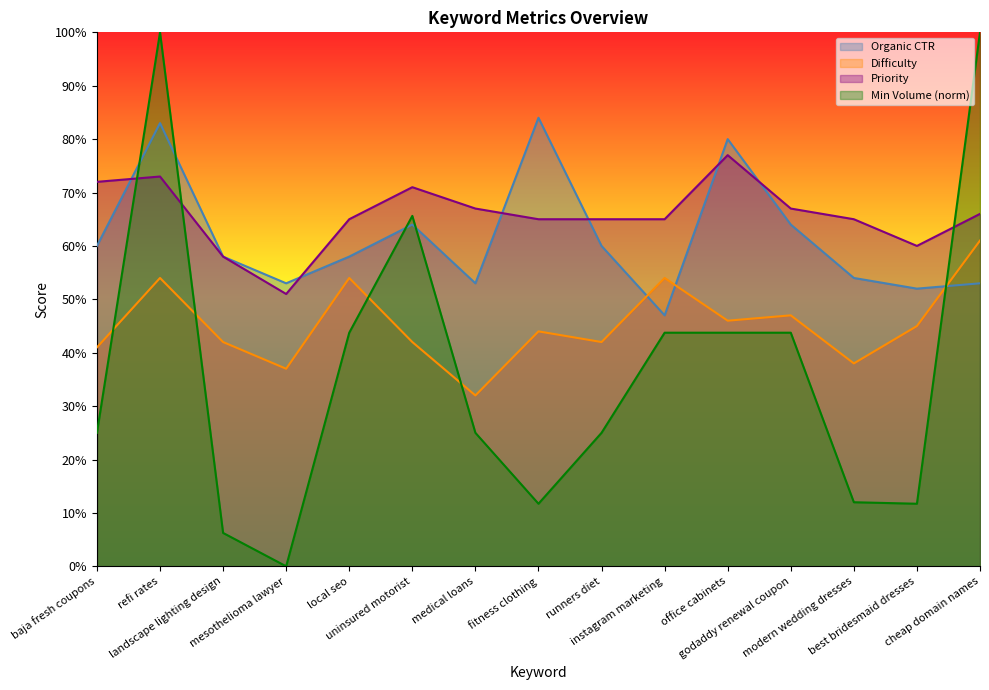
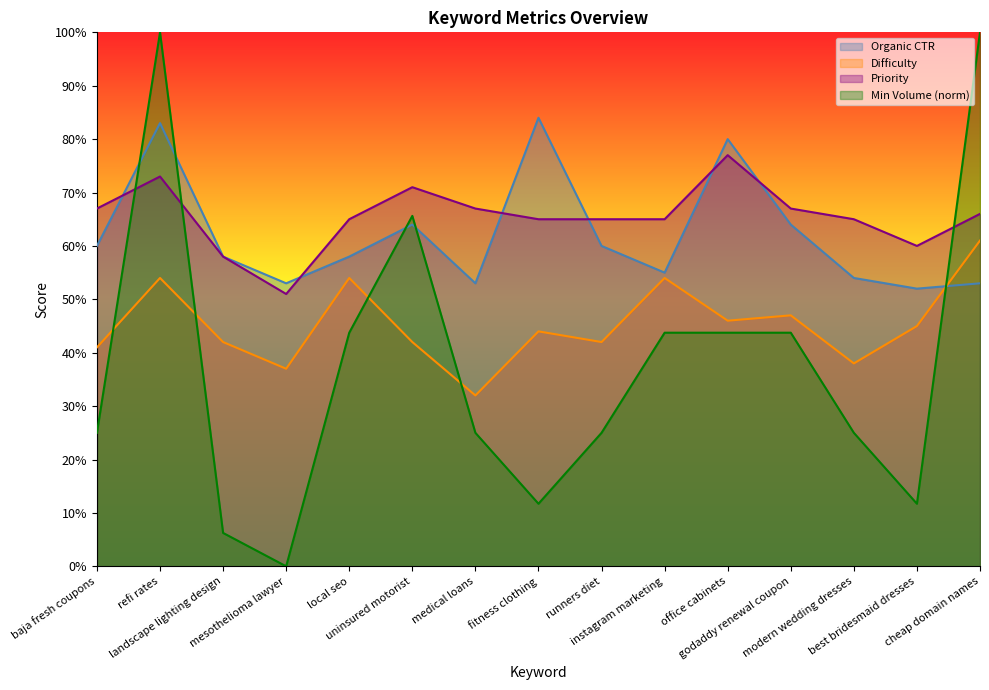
Priority, baja fresh coupons: 72% -> 67%
Organic CTR, instagram marketing: 47% -> 55%
Min Volume (norm), modern wedding dresses: 12% -> 25%
